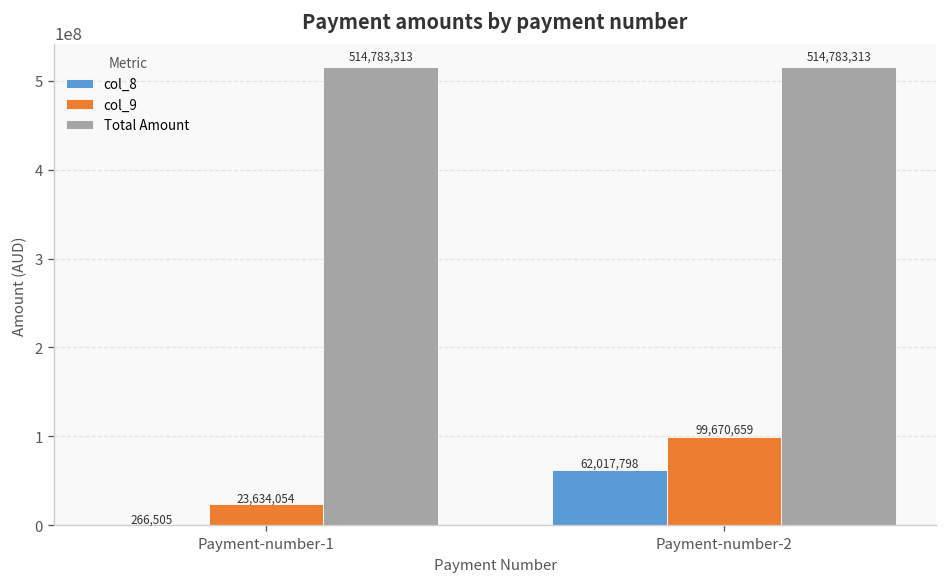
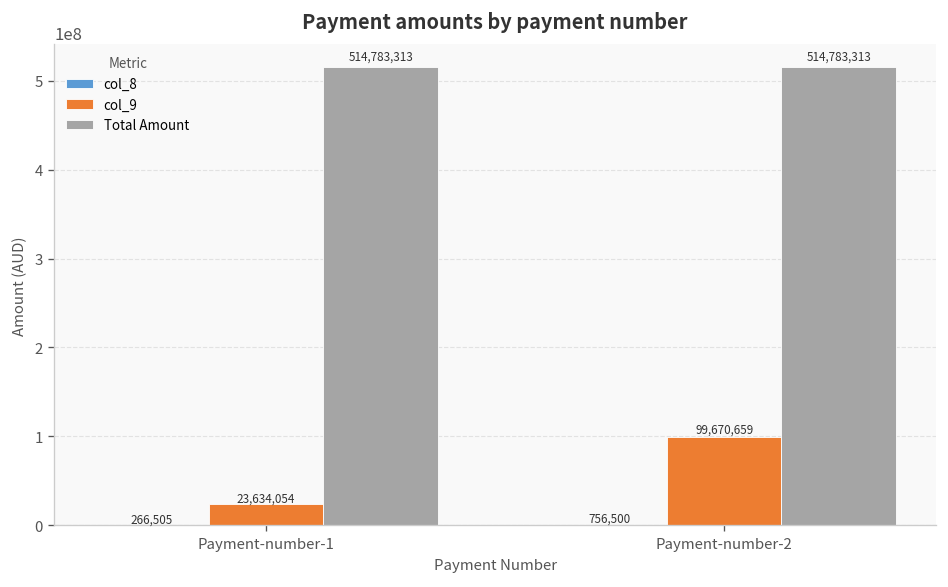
col_8, Payment-number-2: 62,017,798 -> 756,500
